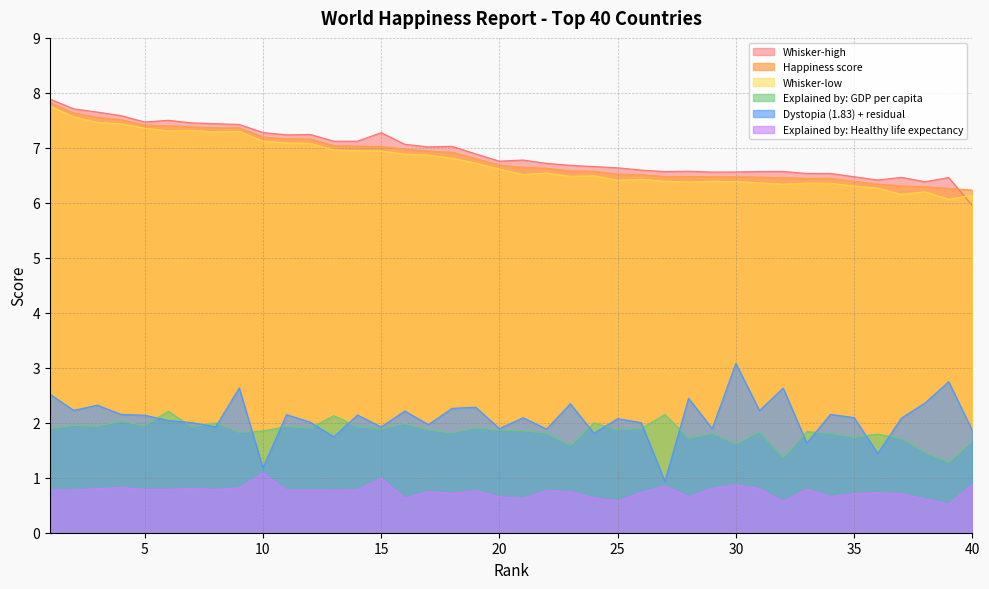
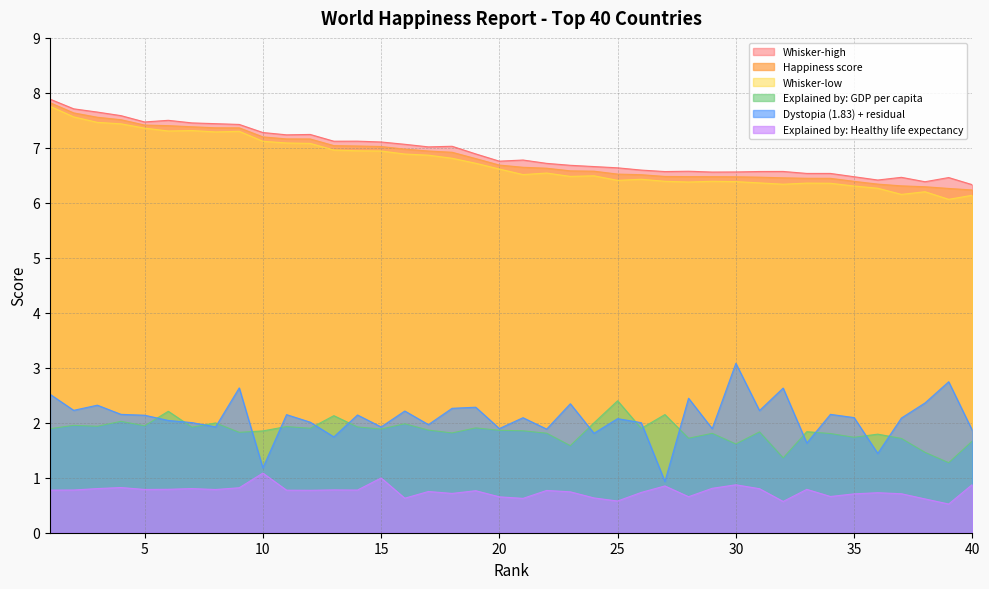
Whisker-high, 15: 7.3 -> 7.1
Explained by: GDP per capita, 25: 1.9 -> 2.4
Whisker-high, 40: 6.0 -> 6.3
